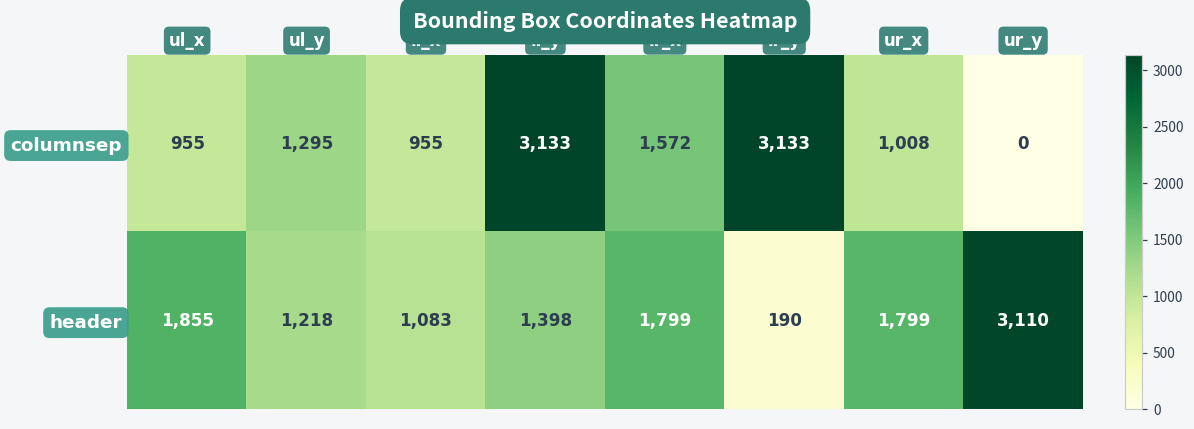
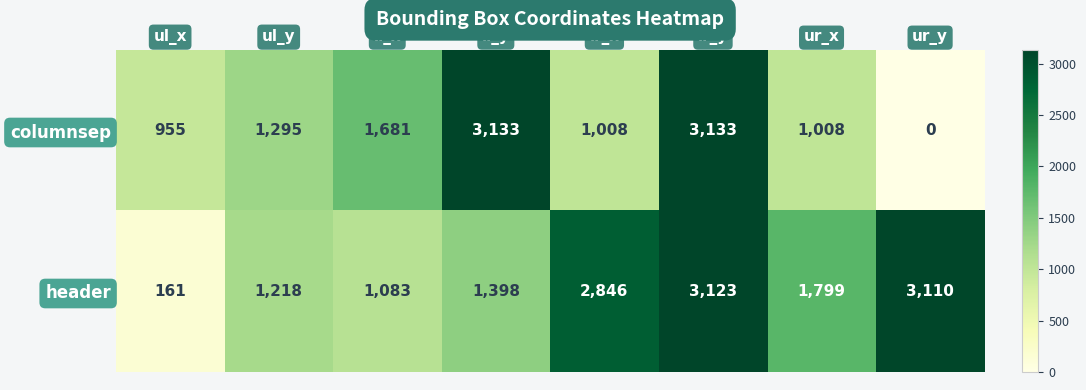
columnsep, ll_x: 955 -> 1,681
columnsep, lr_x: 1,572 -> 1,008
header, ul_x: 1,855 -> 161
header, lr_x: 1,799 -> 2,846
header, lr_y: 190 -> 3,123
